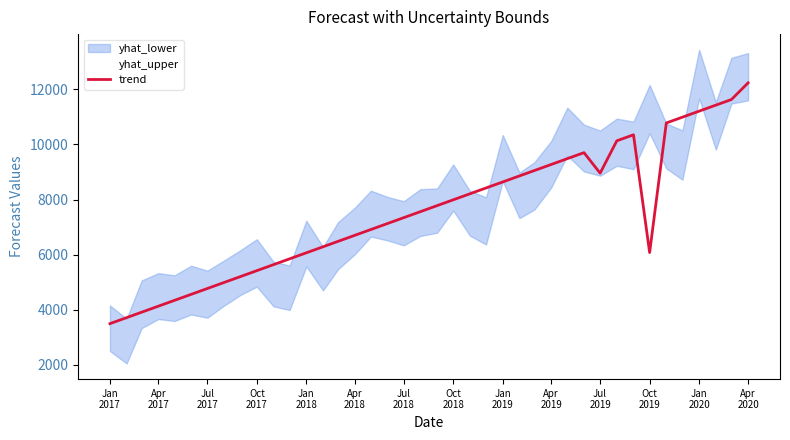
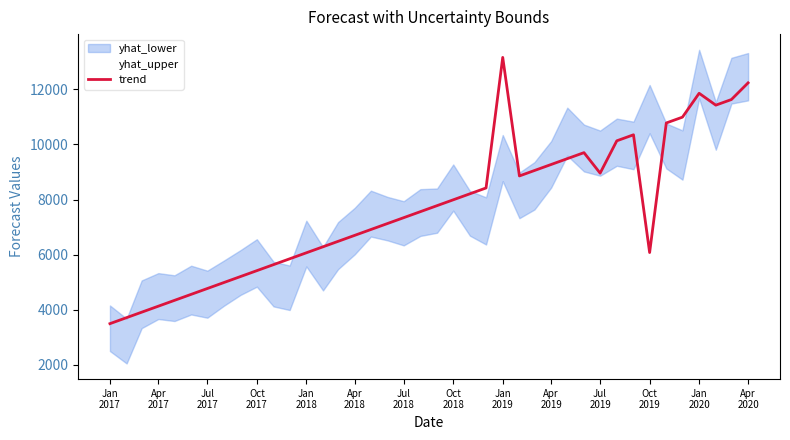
trend, Jan 2019: 8600 -> 13200
trend, Jan 2020: 11200 -> 11900
